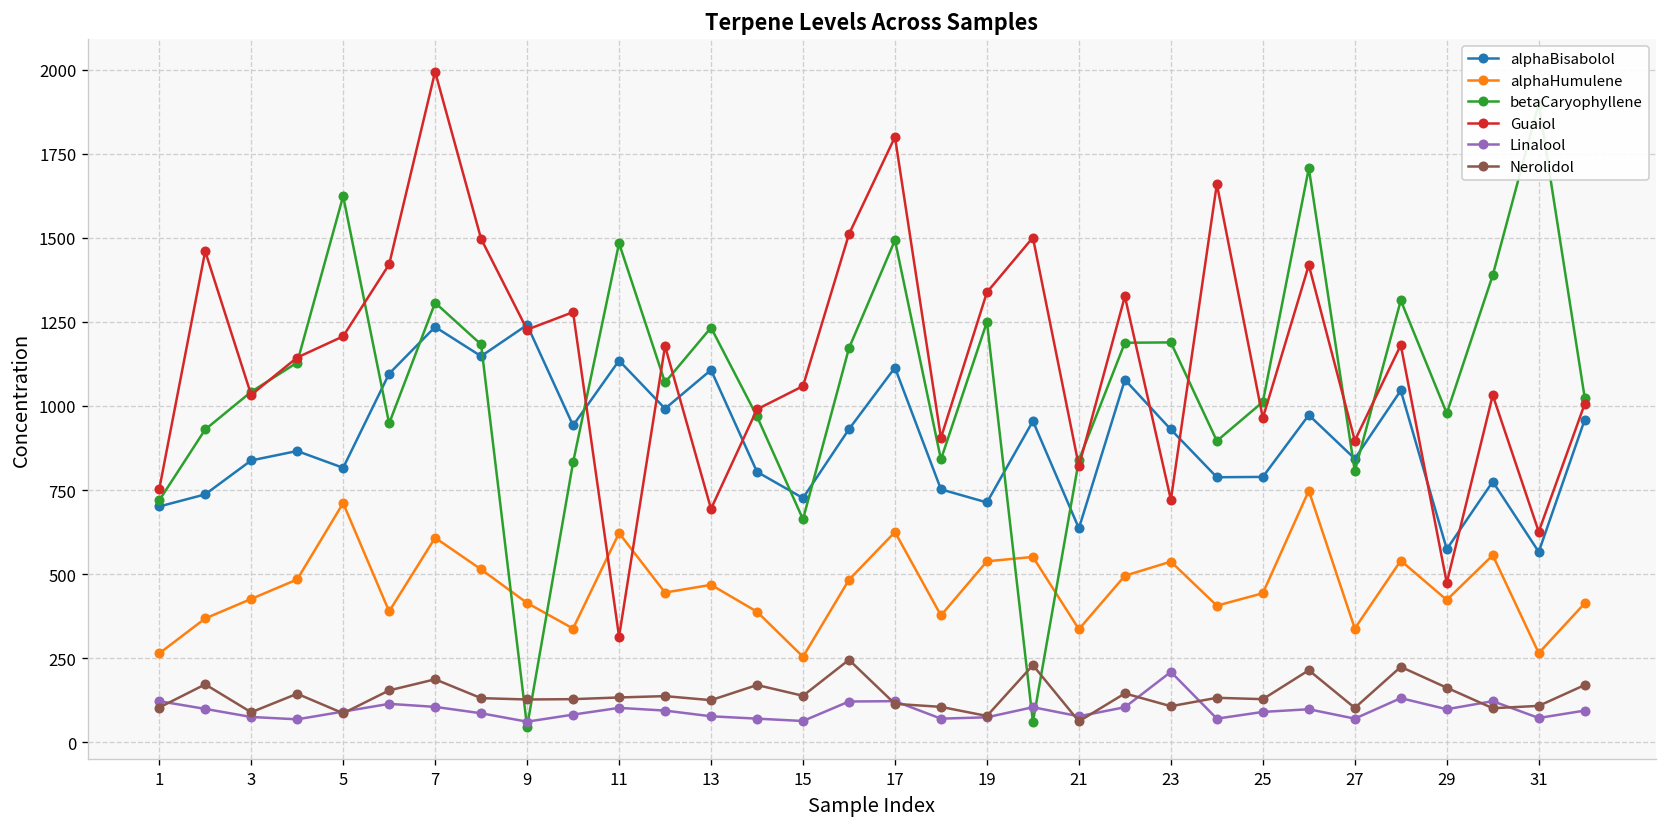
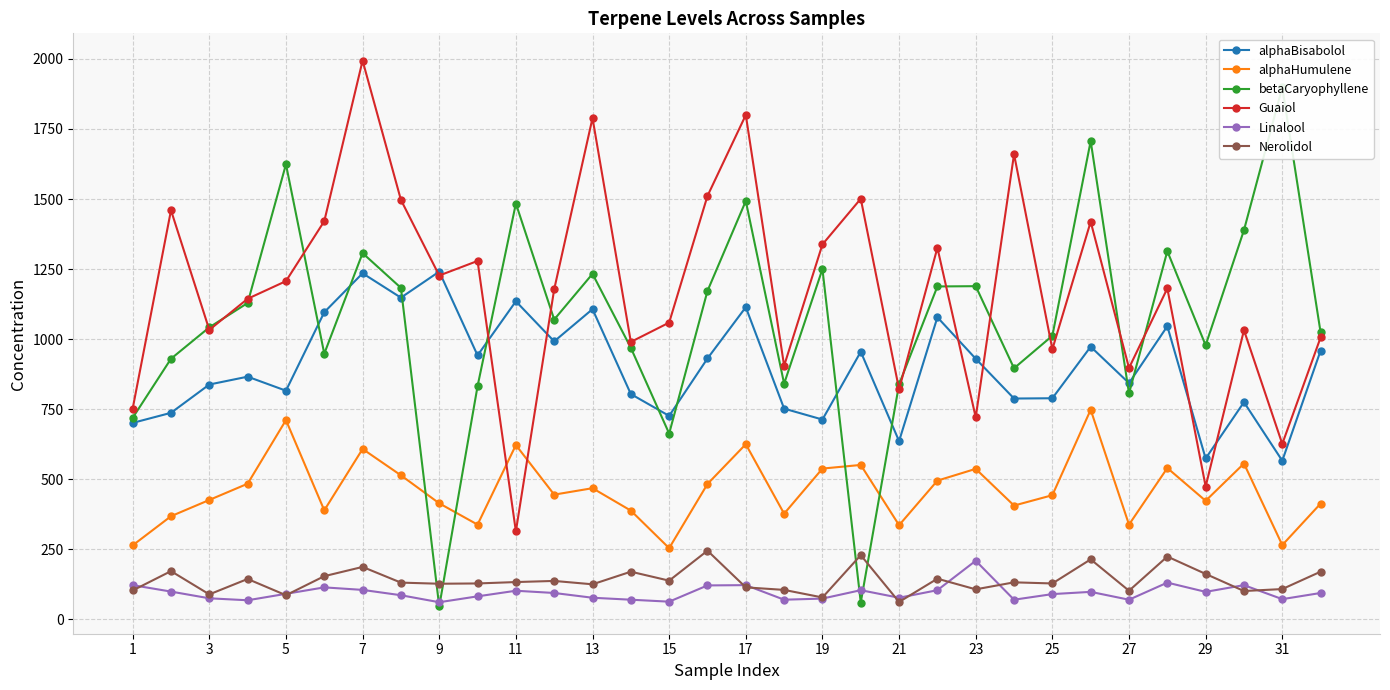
Guaiol, 13: 690 -> 1790
